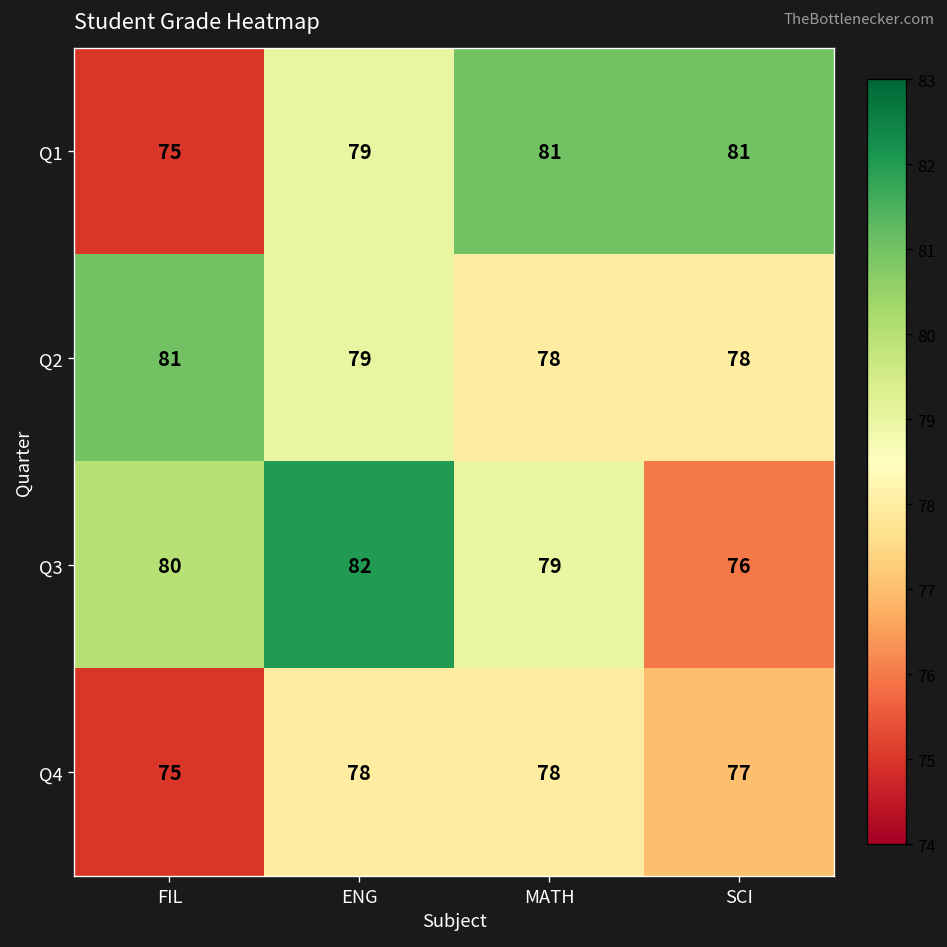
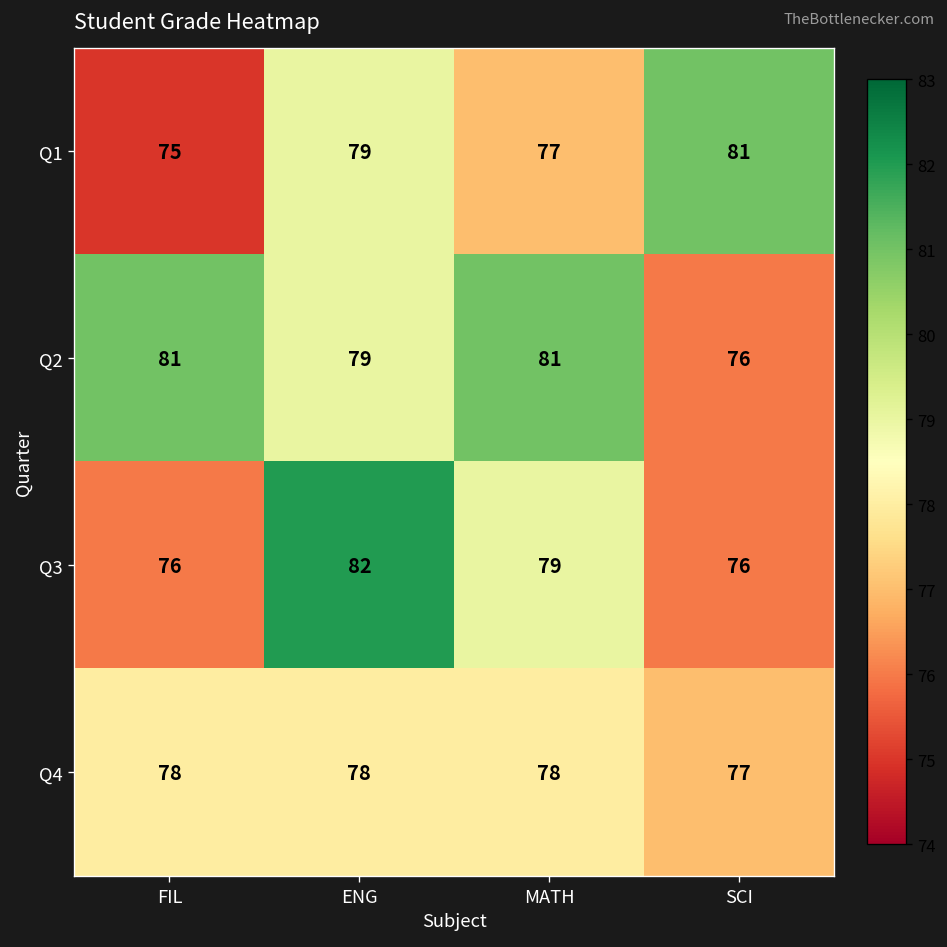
Q1, MATH: 81 -> 77
Q2, MATH: 78 -> 81
Q2, SCI: 78 -> 76
Q3, FIL: 80 -> 76
Q4, FIL: 75 -> 78
